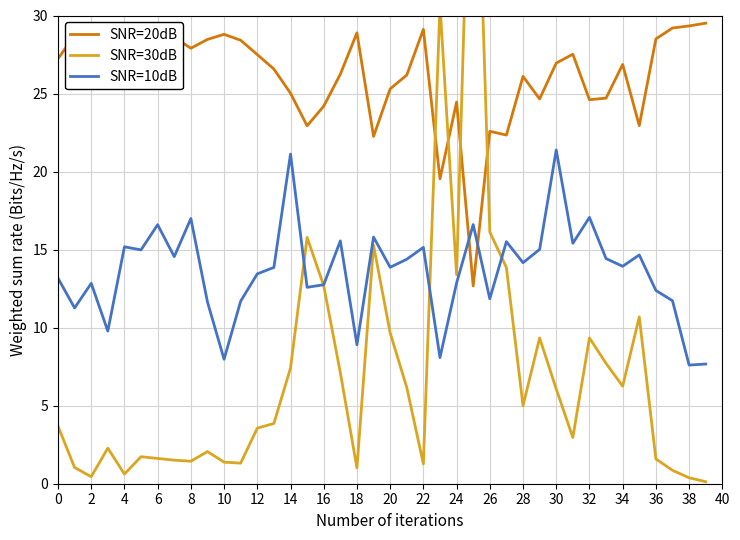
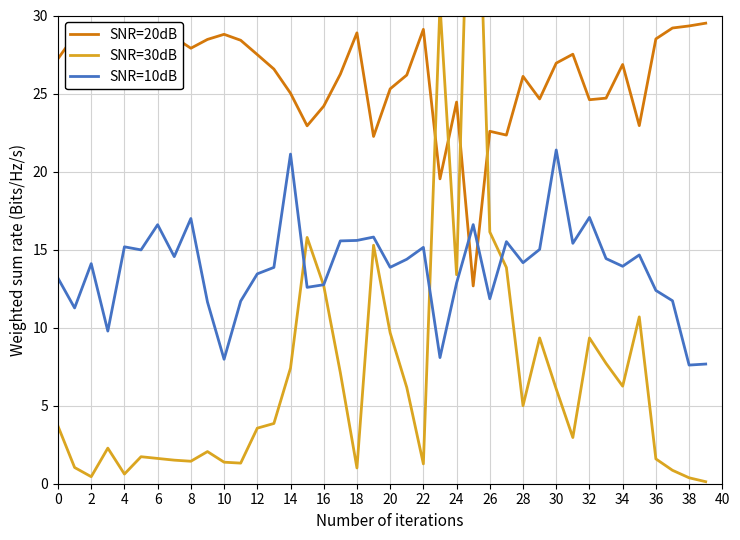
SNR=10dB, 2: 12.8 -> 14.1
SNR=10dB, 18: 8.9 -> 15.6
